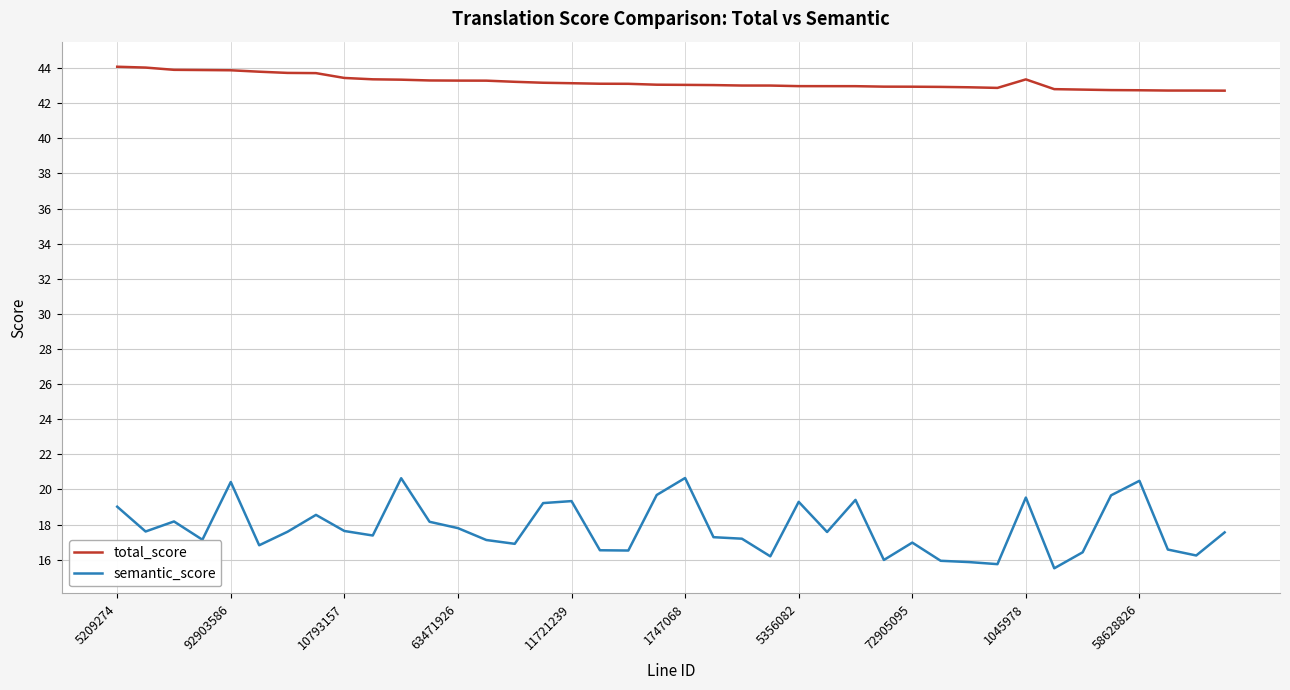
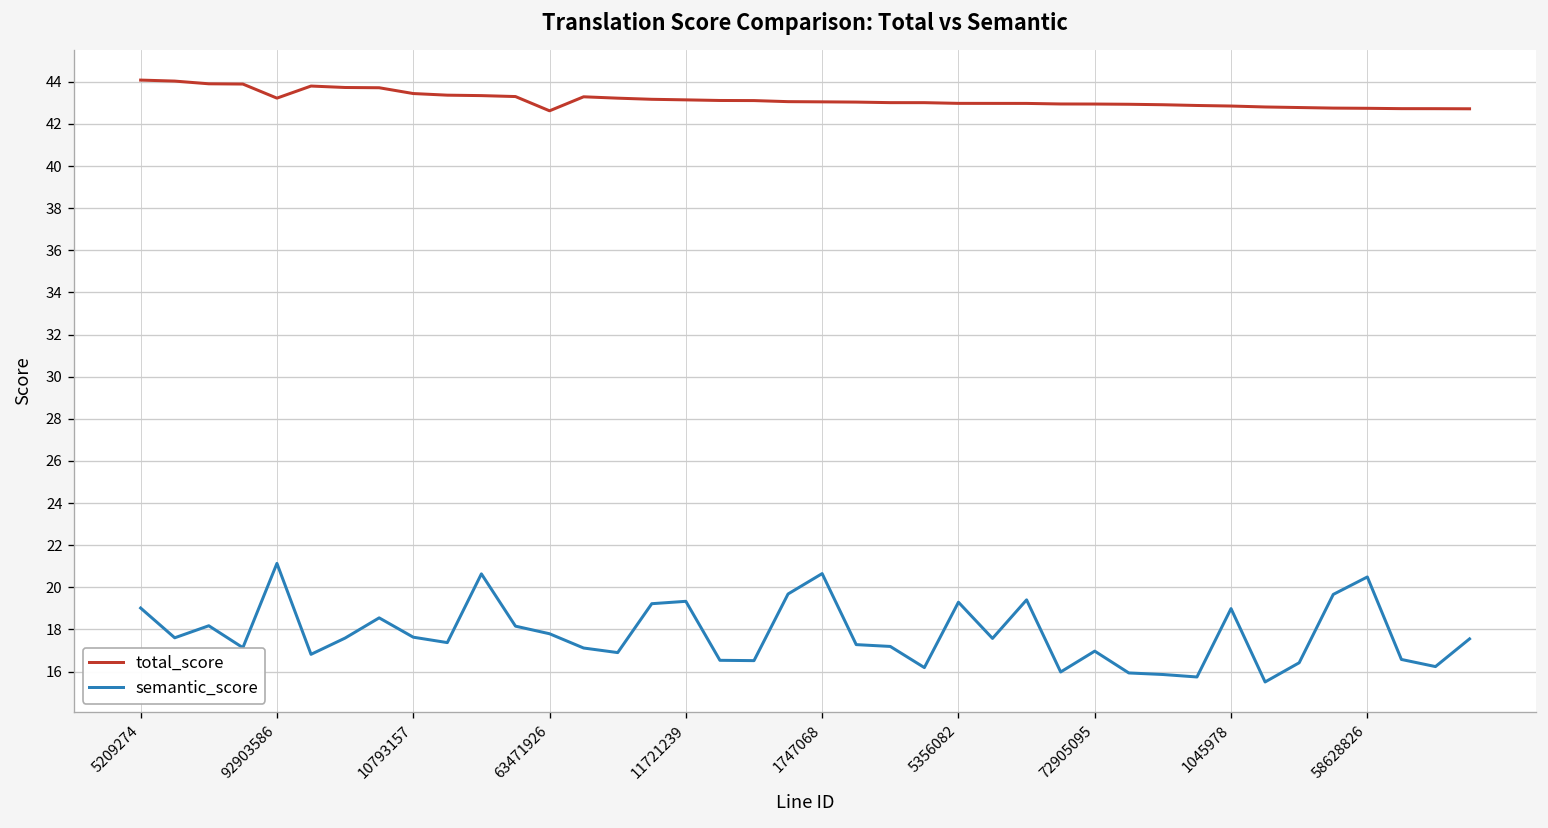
total_score, 92903586: 43.9 -> 43.2
semantic_score, 92903586: 20.4 -> 21.1
total_score, 63471926: 43.3 -> 42.6
total_score, 1045978: 43.4 -> 42.8
semantic_score, 1045978: 19.5 -> 19.0
